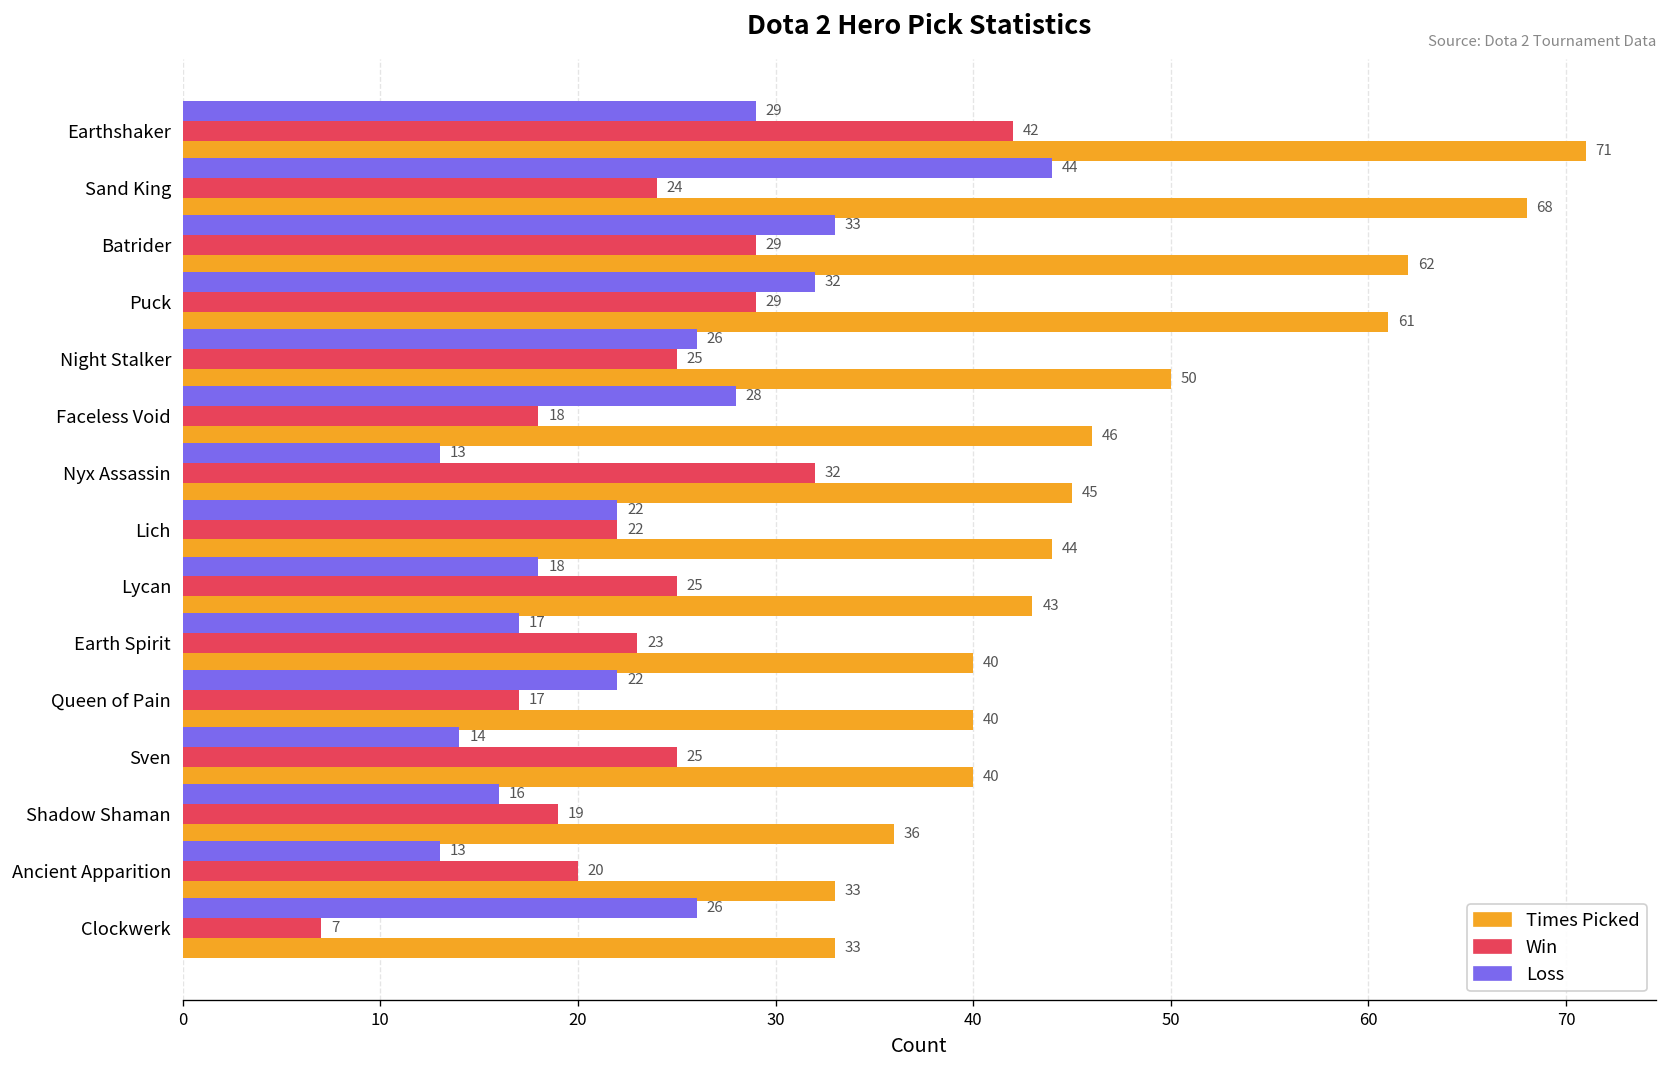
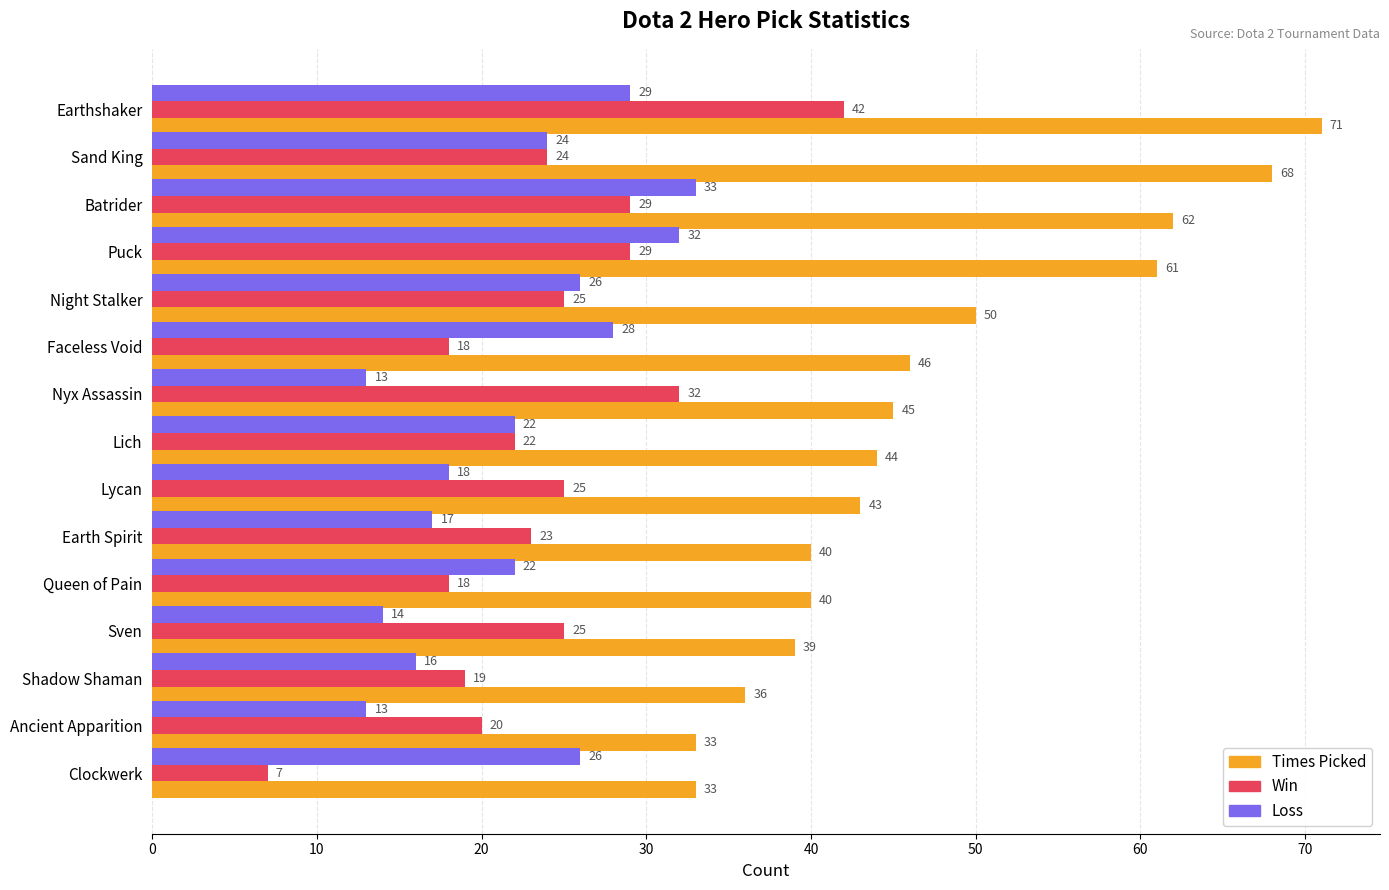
Loss, Sand King: 44 -> 24
Win, Queen of Pain: 17 -> 18
Times Picked, Sven: 40 -> 39
